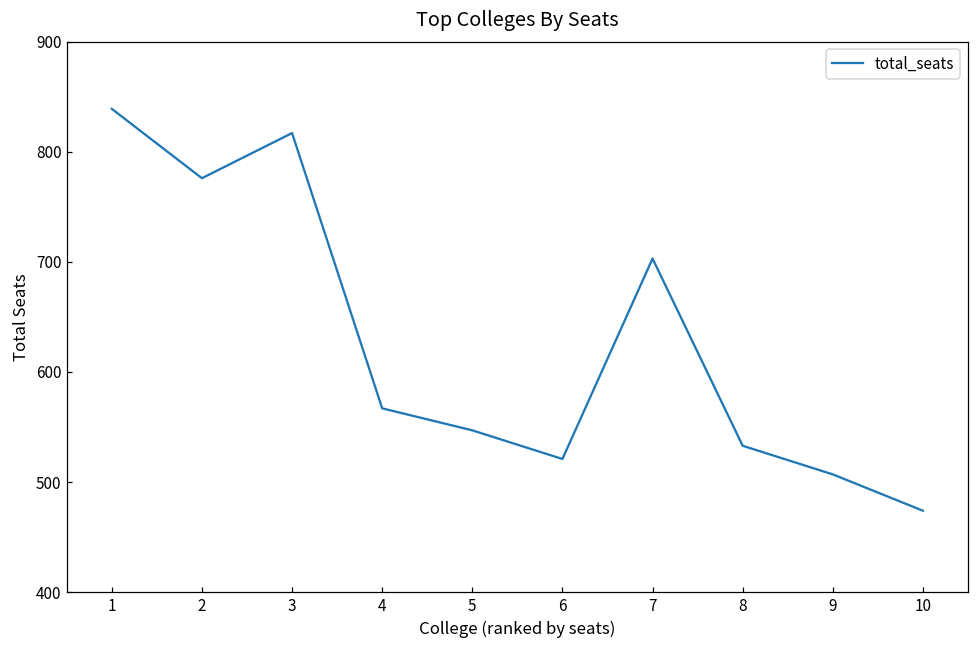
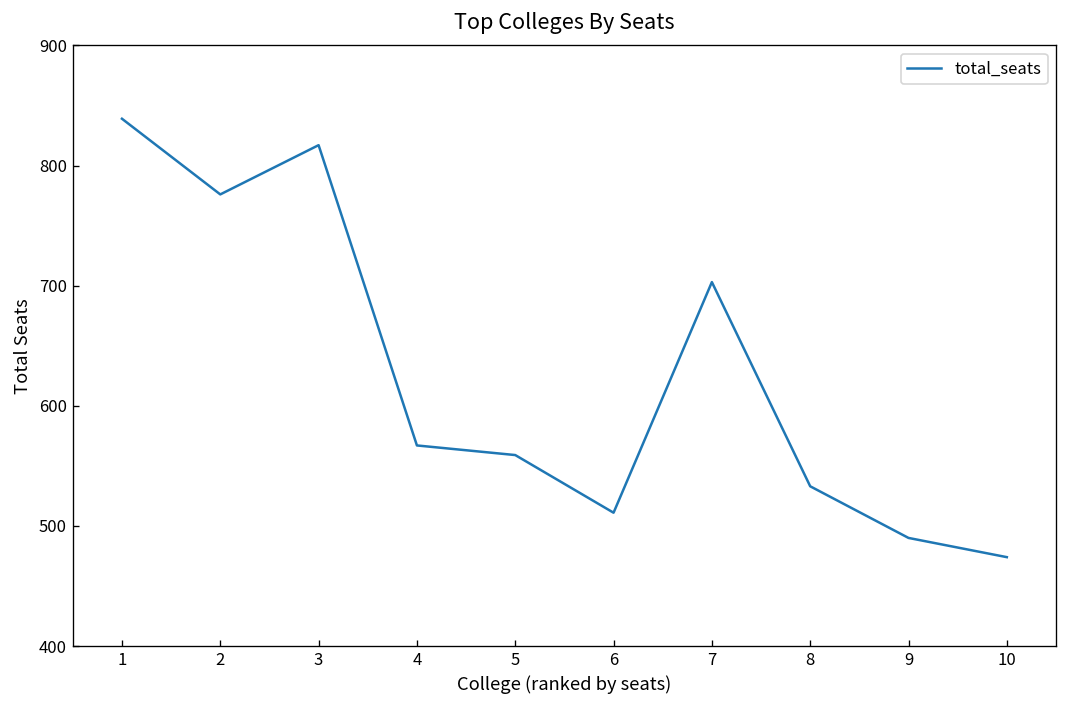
5: 547 -> 559
6: 521 -> 511
9: 507 -> 490
